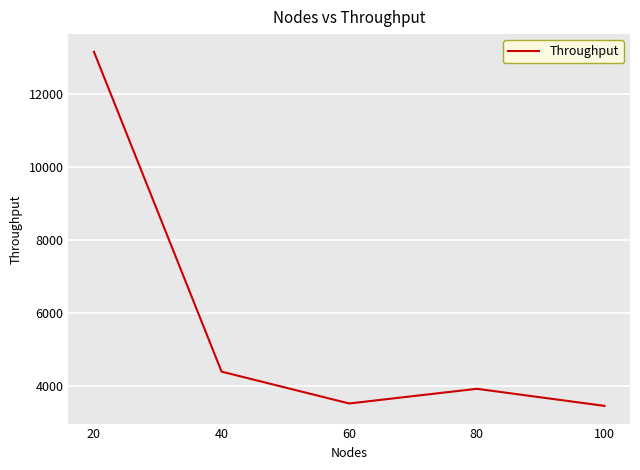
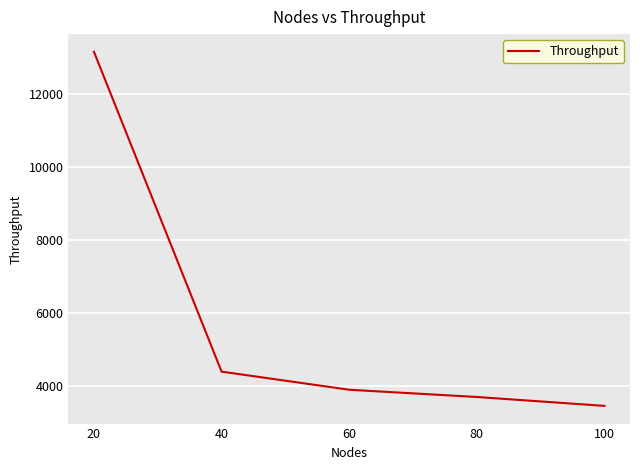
60: 3500 -> 3900
80: 3900 -> 3700
